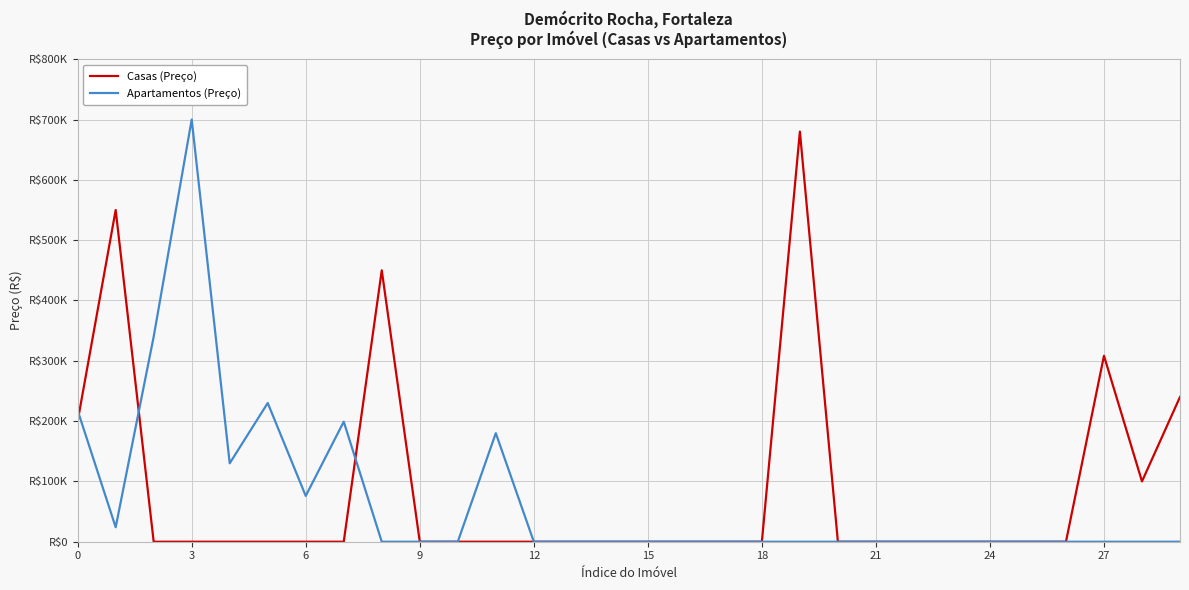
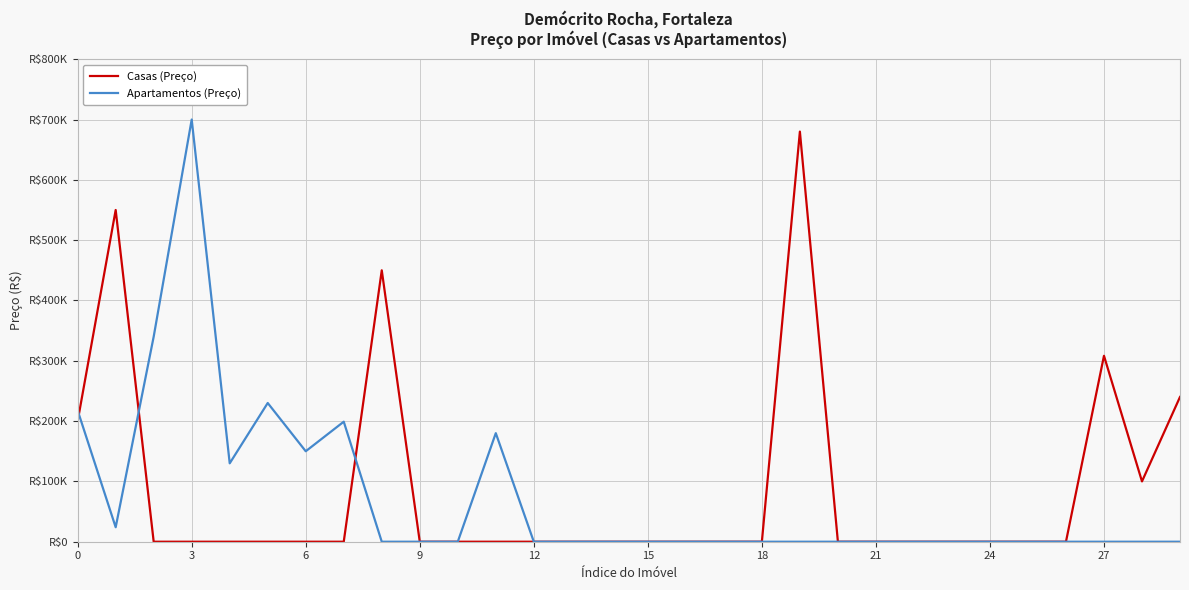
Apartamentos (Preço), 6: R$80000 -> R$150000
